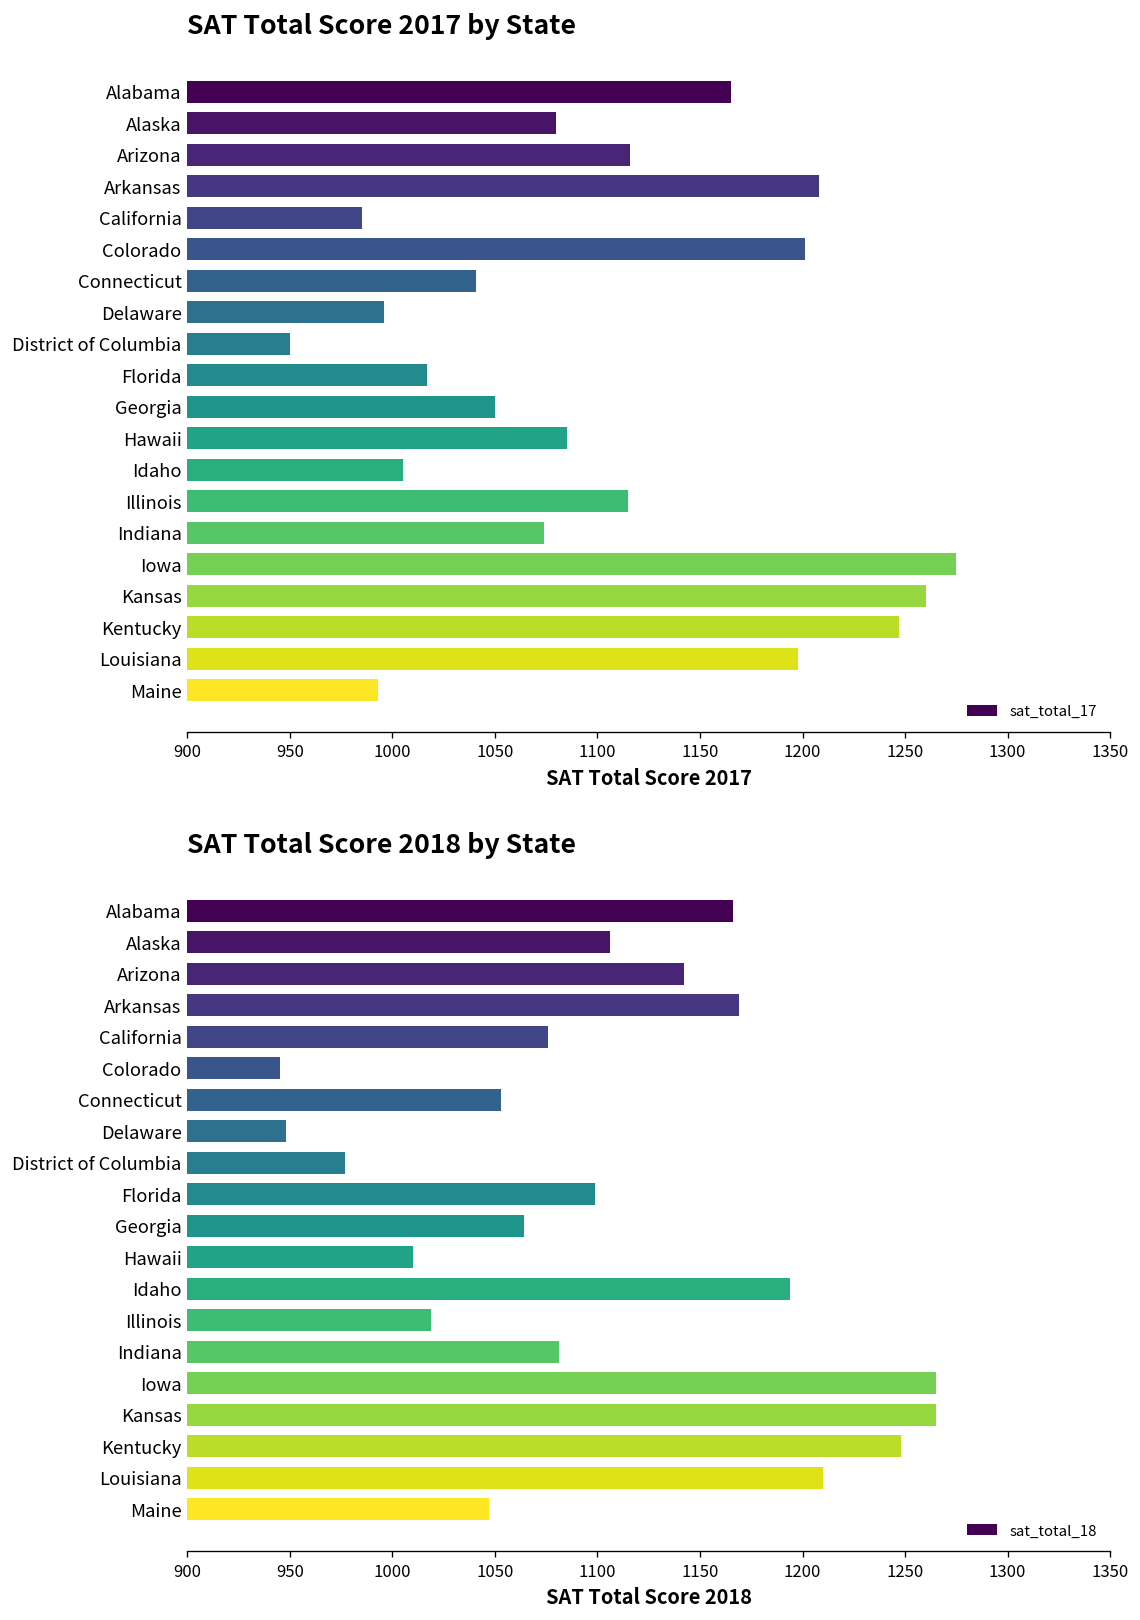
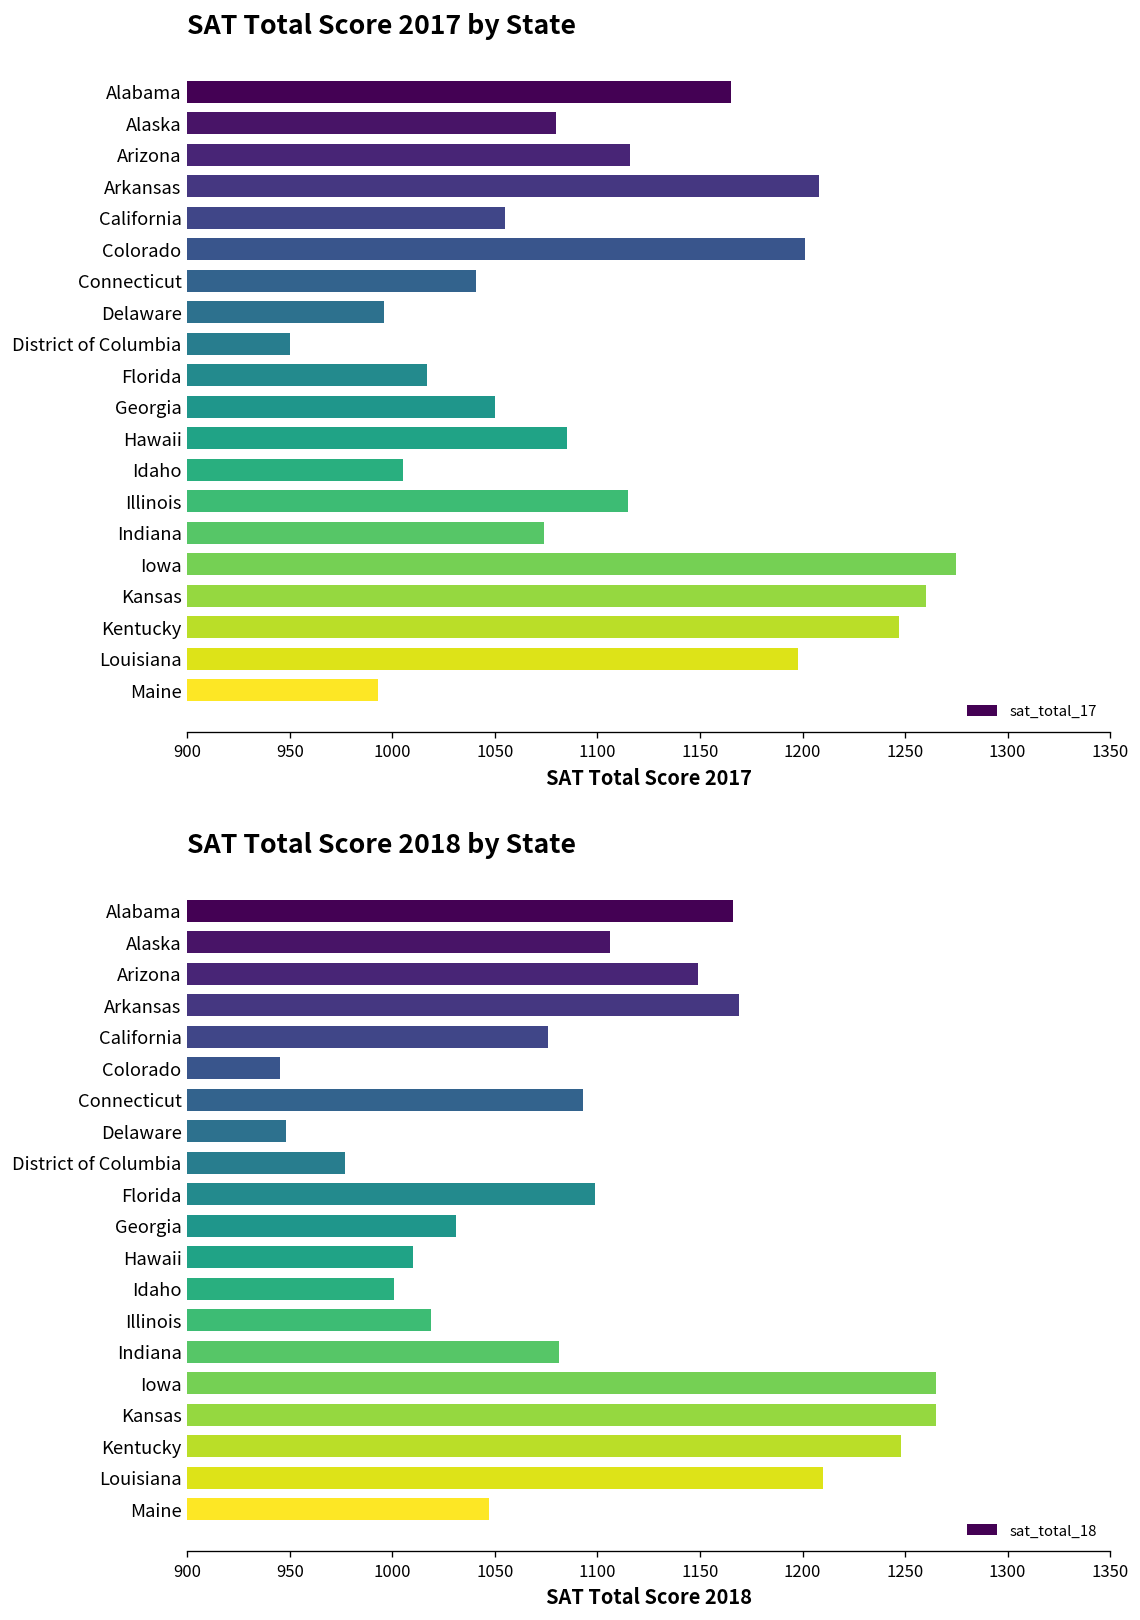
SAT Total Score 2017 by State, California: 985 -> 1055
SAT Total Score 2018 by State, Arizona: 1142 -> 1149
SAT Total Score 2018 by State, Connecticut: 1053 -> 1093
SAT Total Score 2018 by State, Georgia: 1064 -> 1031
SAT Total Score 2018 by State, Idaho: 1194 -> 1001
